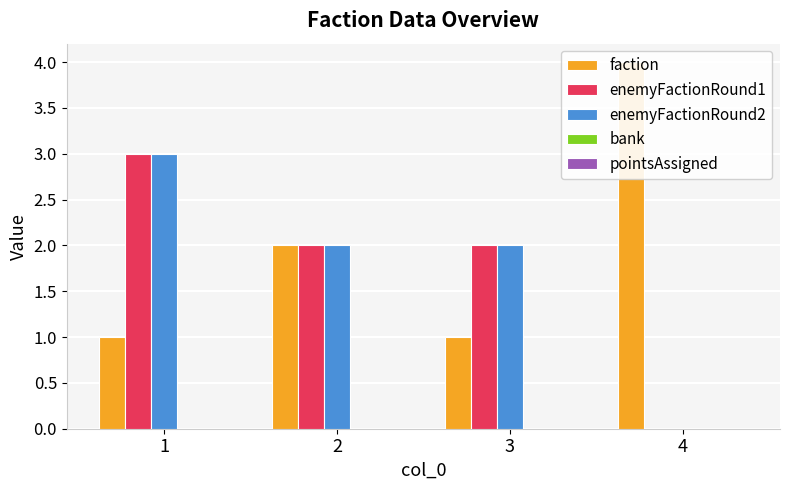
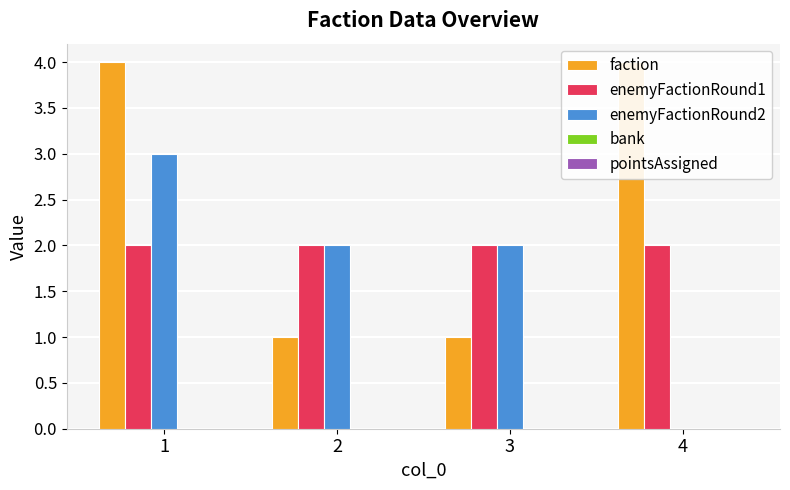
faction, 1: 1 -> 4
enemyFactionRound1, 1: 3 -> 2
faction, 2: 2 -> 1
enemyFactionRound1, 4: 0 -> 2
